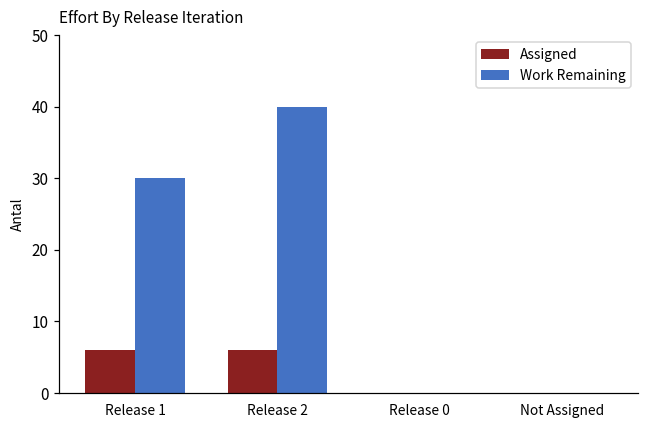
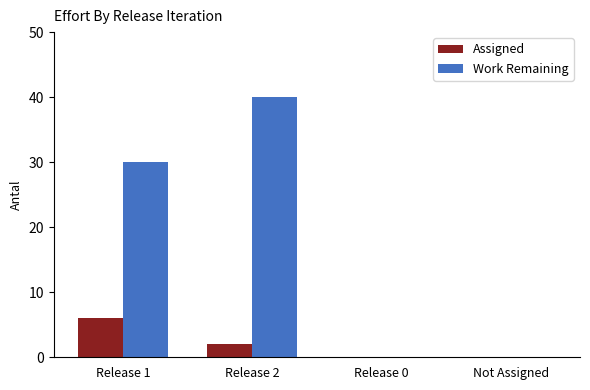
Assigned, Release 2: 6 -> 2
